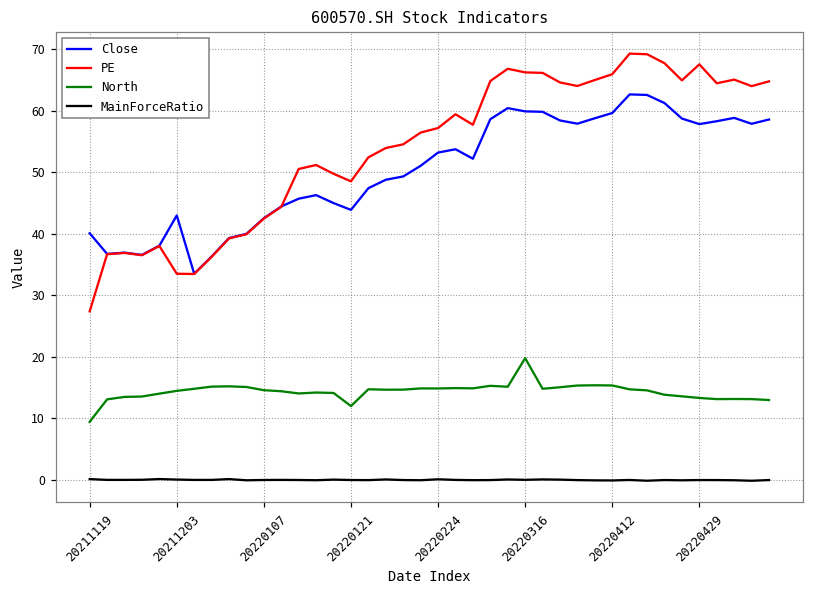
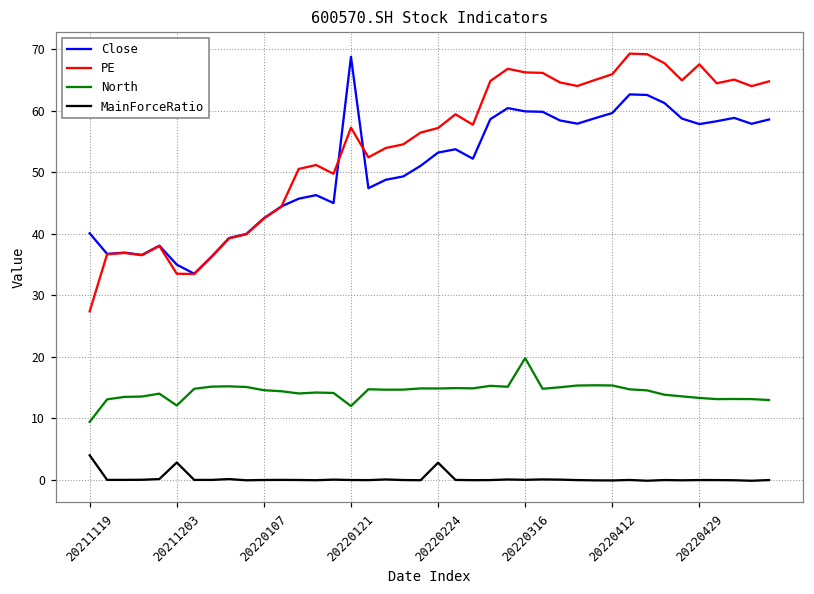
MainForceRatio, 20211119: 0 -> 4
Close, 20211203: 43 -> 35
North, 20211203: 14 -> 12
MainForceRatio, 20211203: 0 -> 3
Close, 20220121: 44 -> 69
PE, 20220121: 49 -> 57
MainForceRatio, 20220224: 0 -> 3
